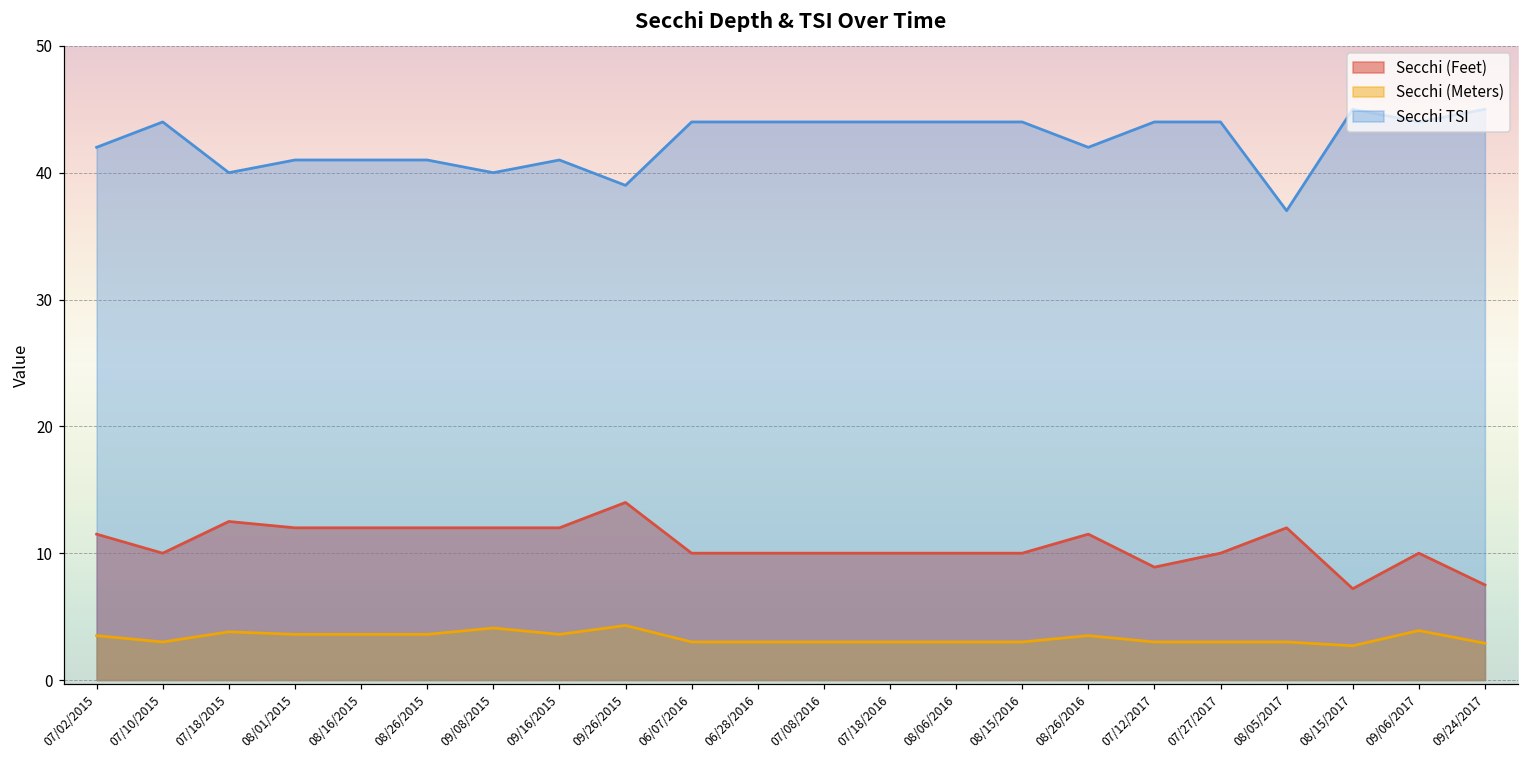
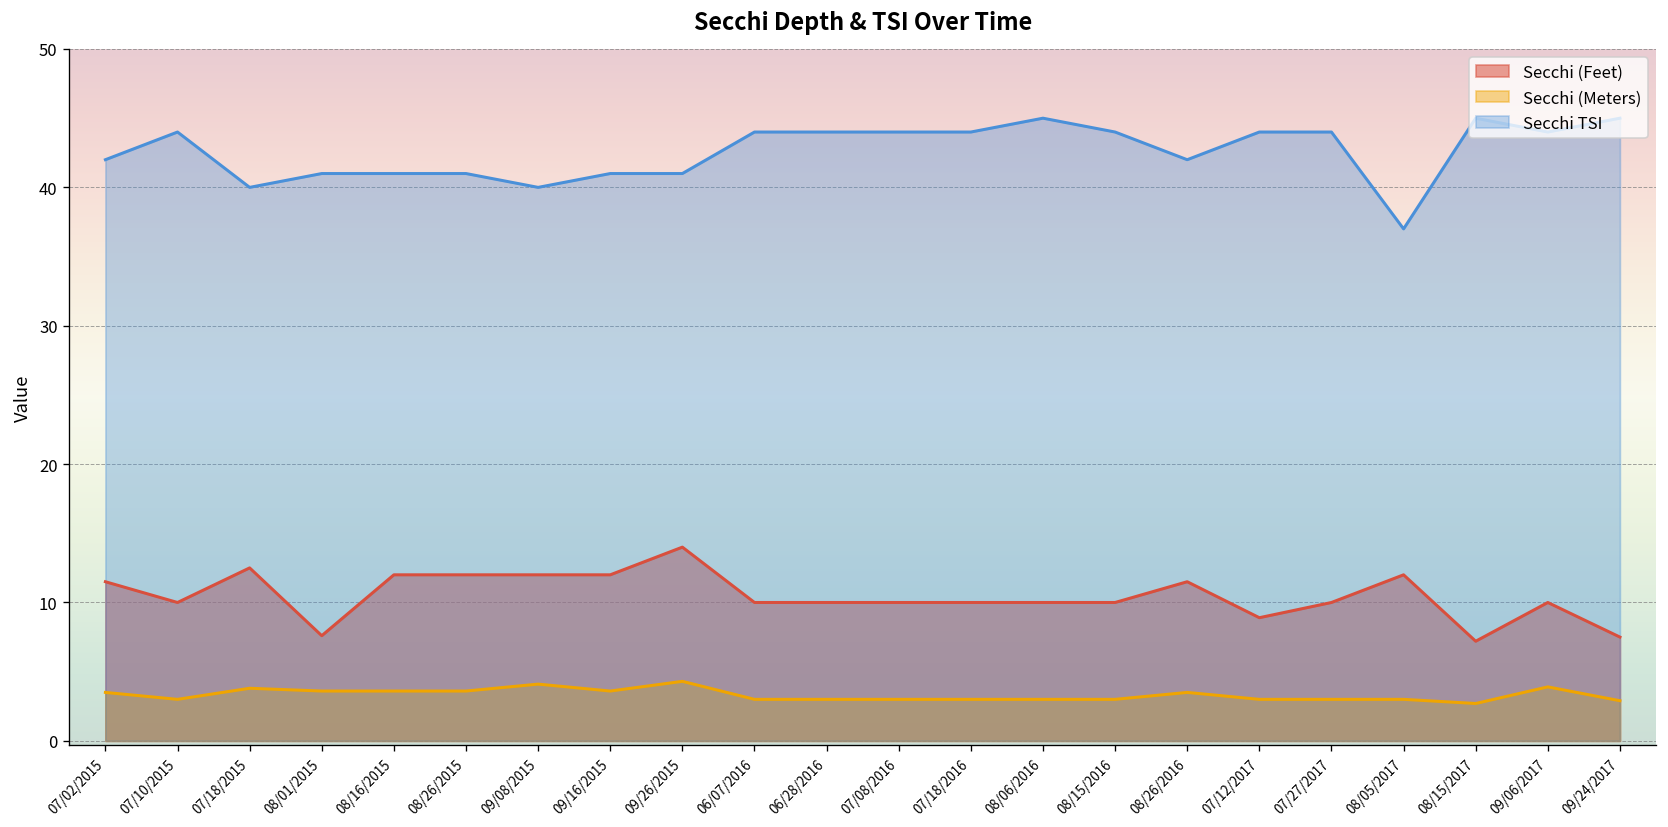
Secchi (Feet), 08/01/2015: 12.0 -> 7.6
Secchi TSI, 09/26/2015: 39 -> 41
Secchi TSI, 08/06/2016: 44 -> 45
